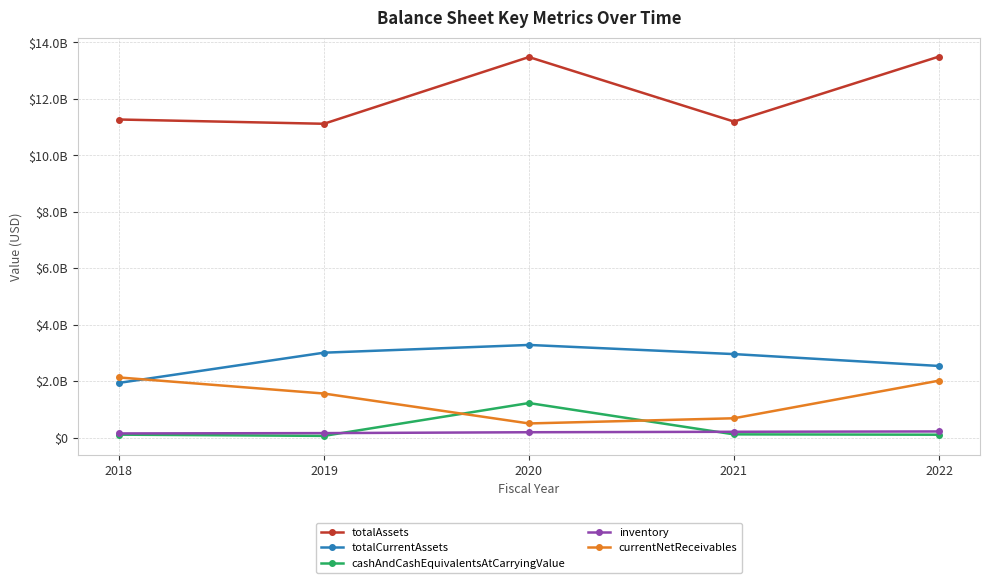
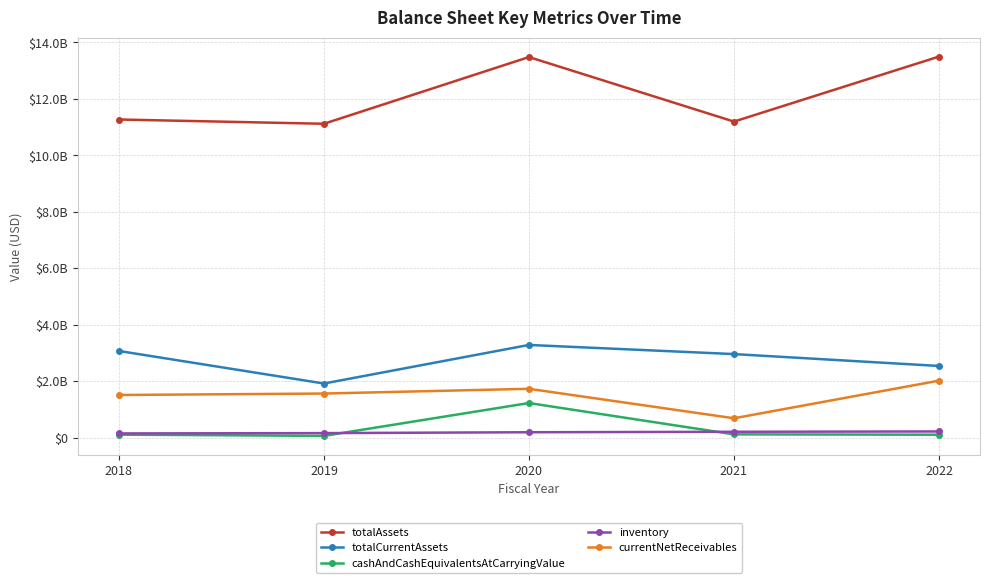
totalCurrentAssets, 2018: $1900000000 -> $3100000000
currentNetReceivables, 2018: $2100000000 -> $1500000000
totalCurrentAssets, 2019: $3000000000 -> $1900000000
currentNetReceivables, 2020: $500000000 -> $1700000000
